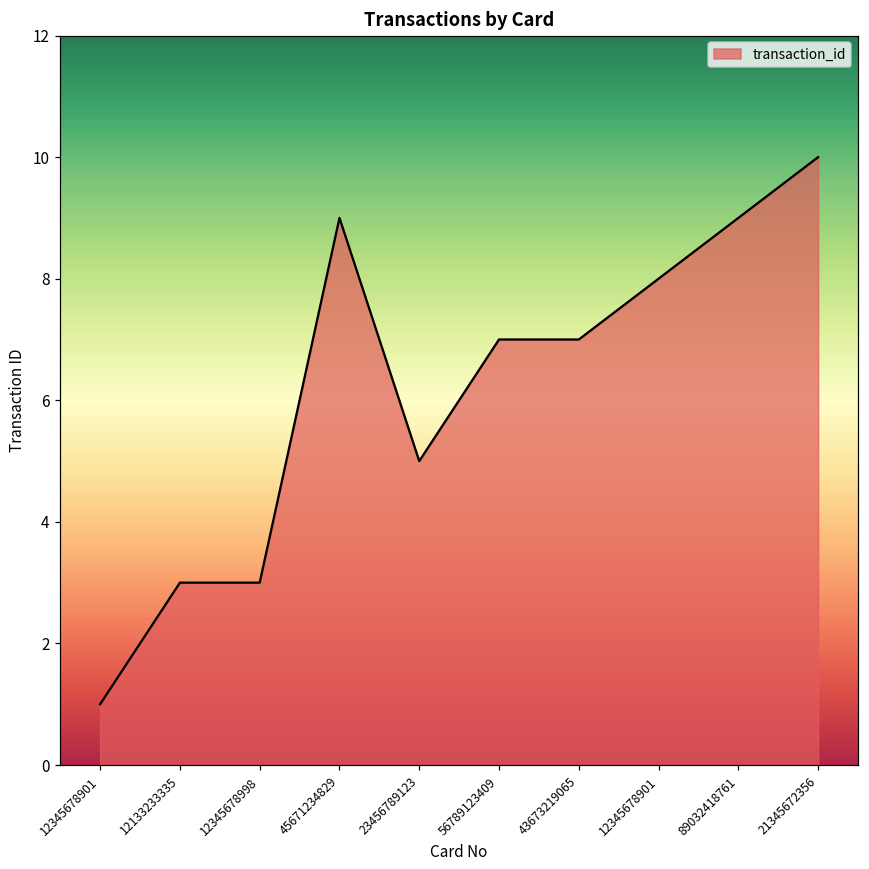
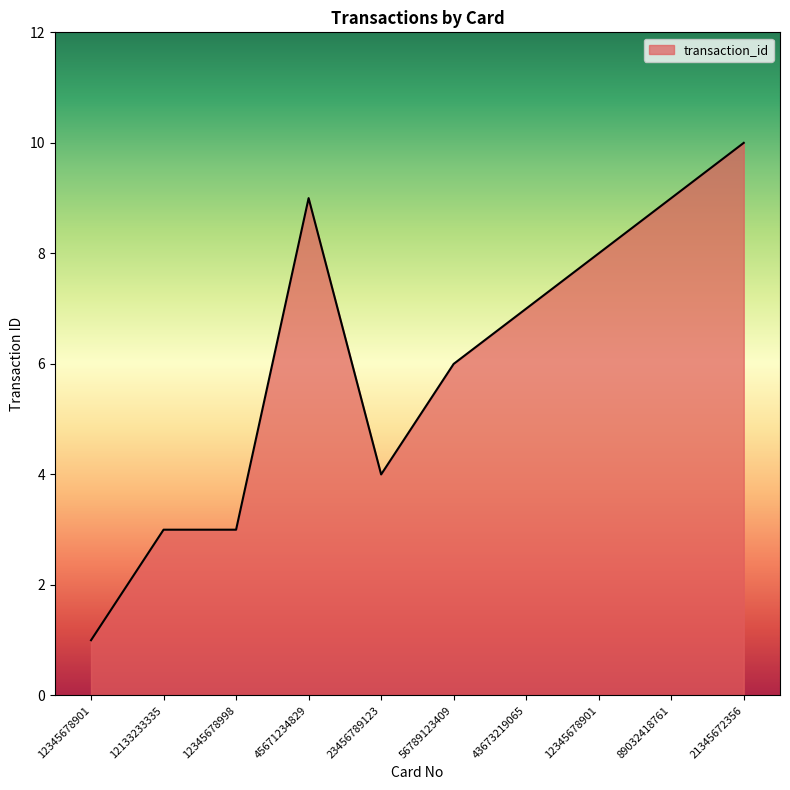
23456789123: 5 -> 4
56789123409: 7 -> 6
